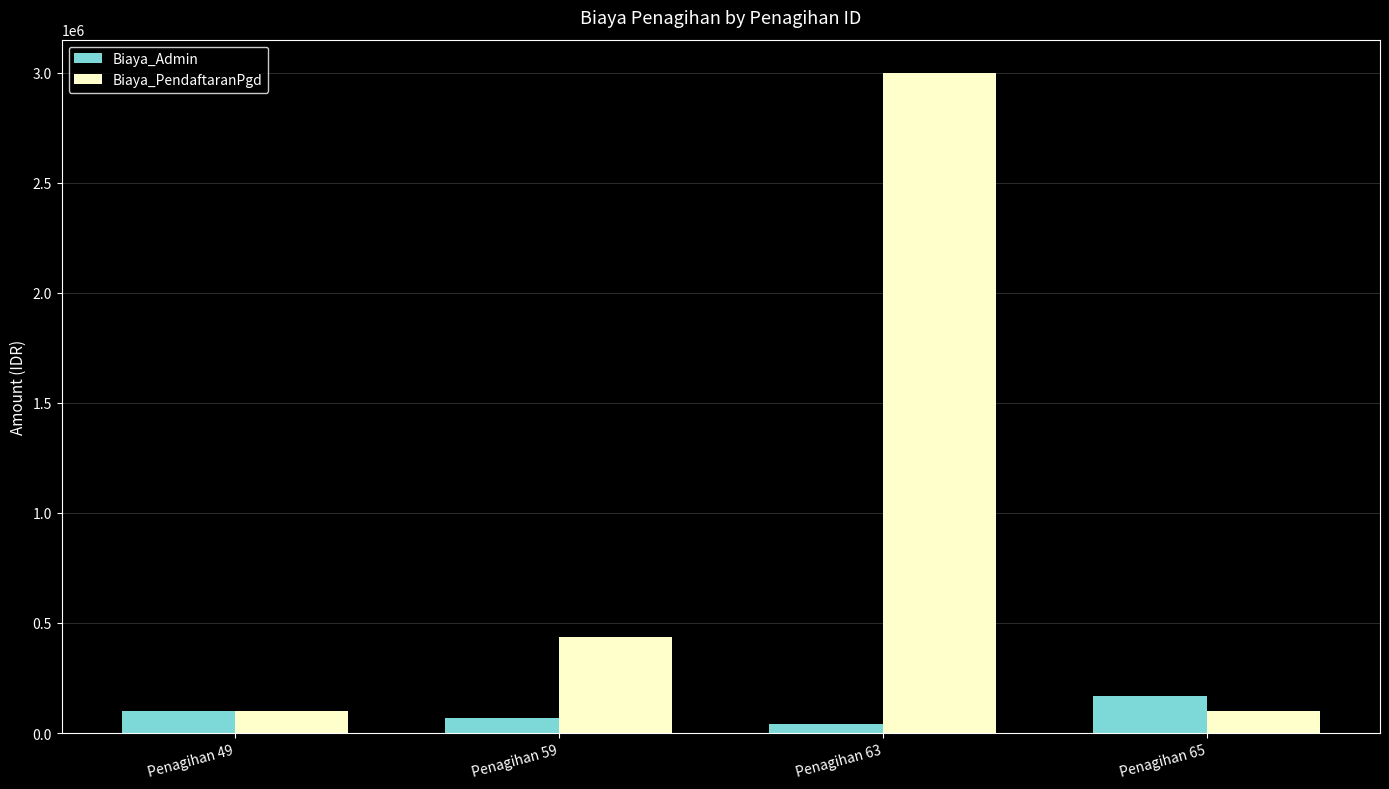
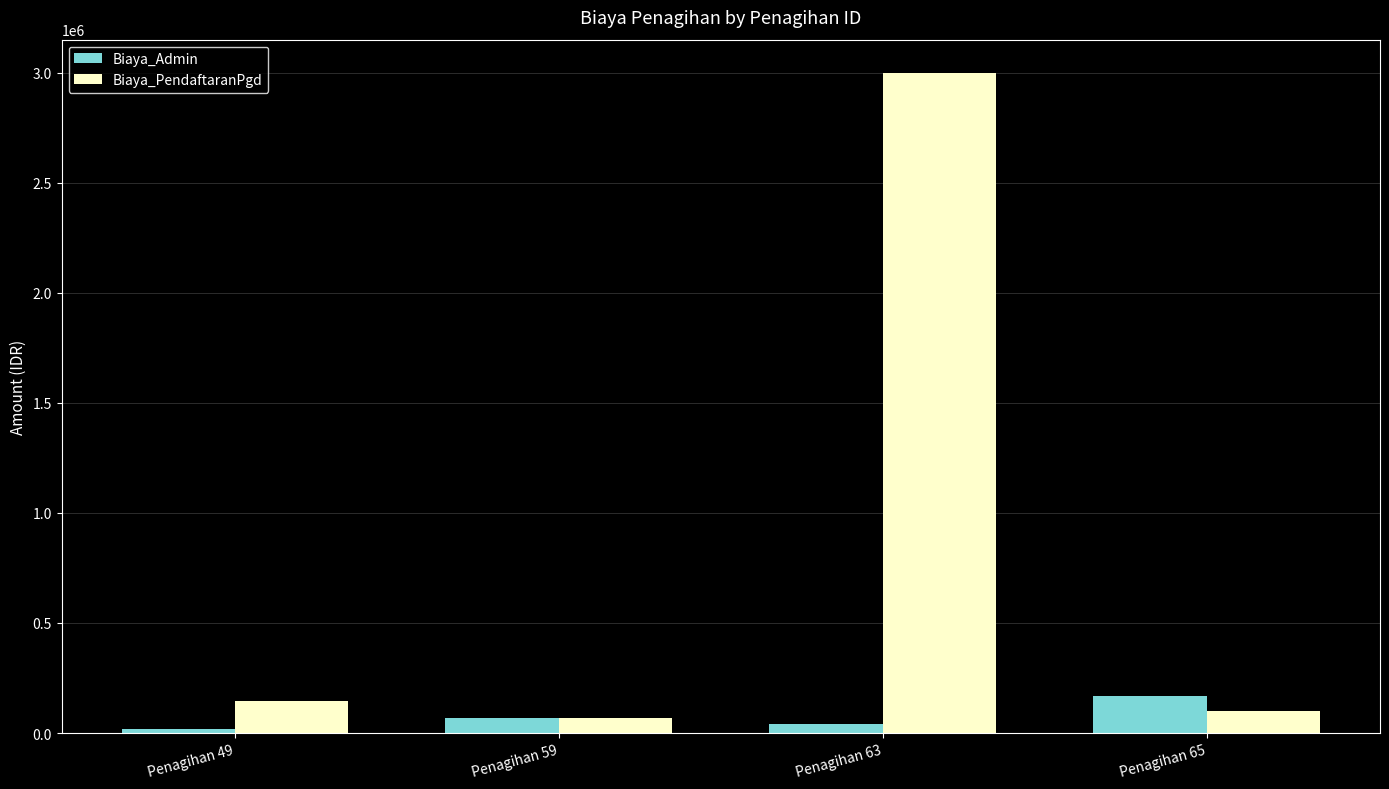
Biaya_Admin, Penagihan 49: 100000 -> 20000
Biaya_PendaftaranPgd, Penagihan 49: 100000 -> 140000
Biaya_PendaftaranPgd, Penagihan 59: 440000 -> 70000
